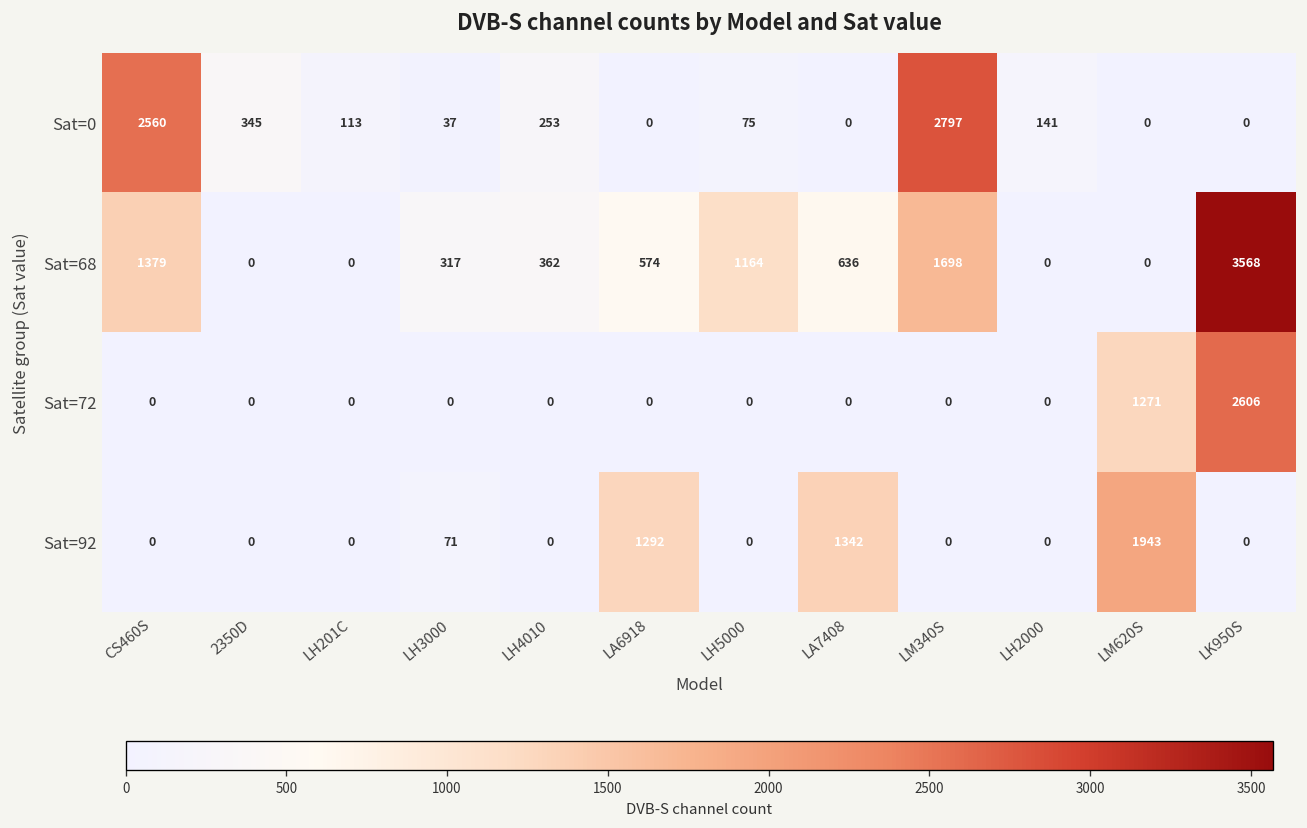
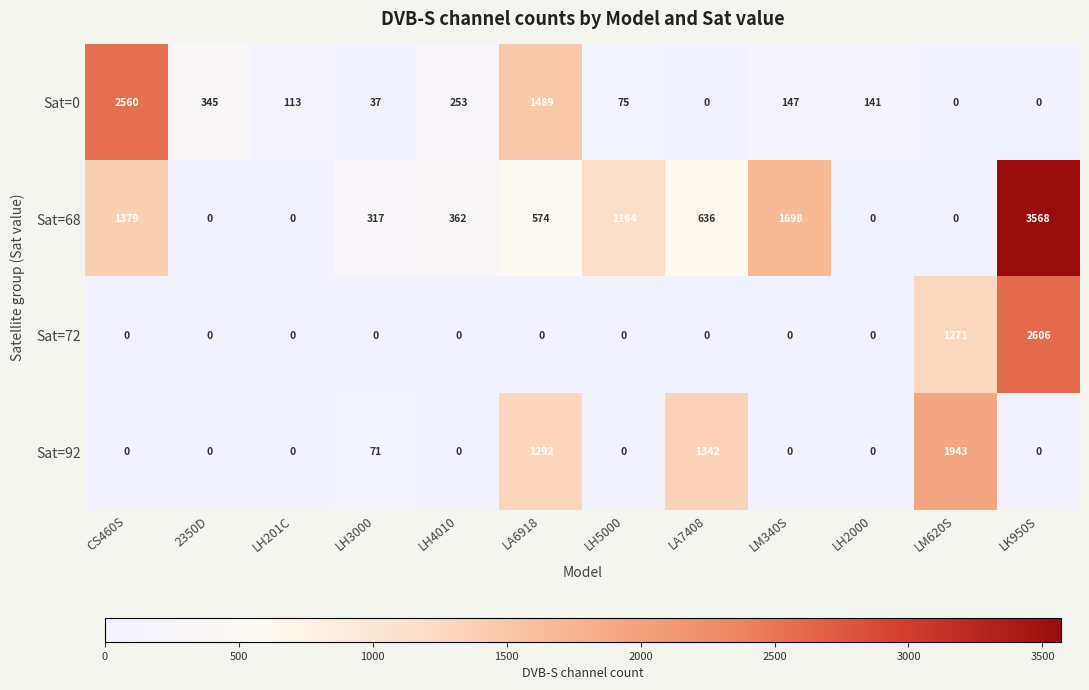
Sat=0, LA6918: 0 -> 1489
Sat=0, LM340S: 2797 -> 147
